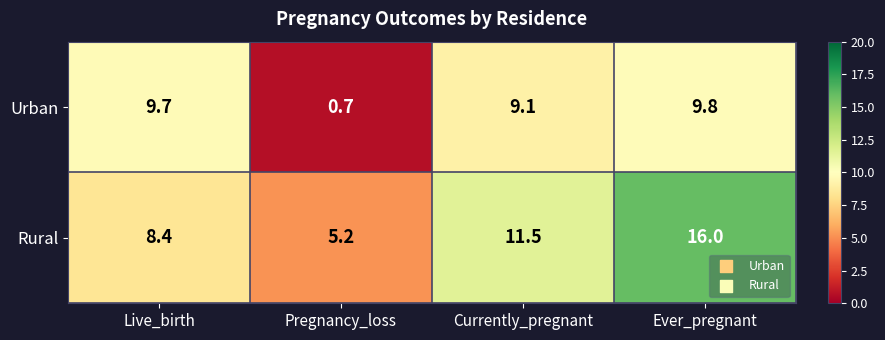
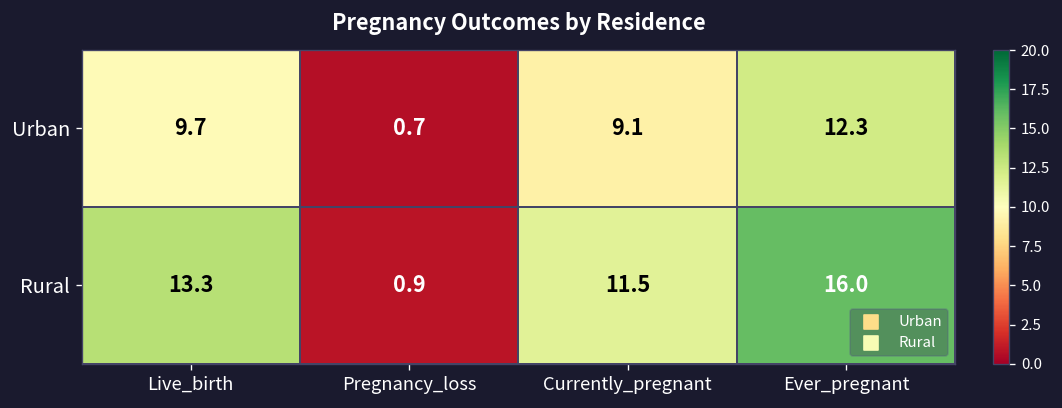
Urban, Ever_pregnant: 9.8 -> 12.3
Rural, Live_birth: 8.4 -> 13.3
Rural, Pregnancy_loss: 5.2 -> 0.9
